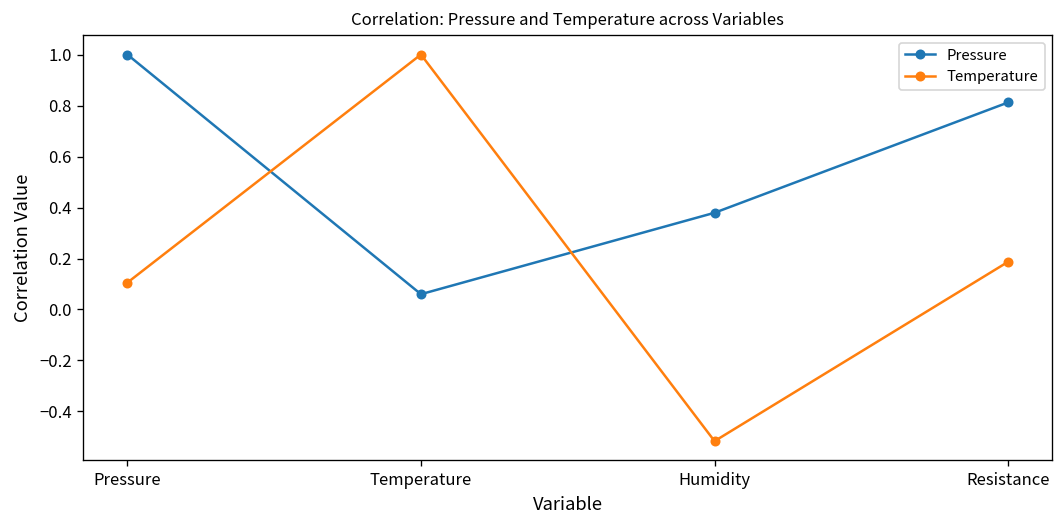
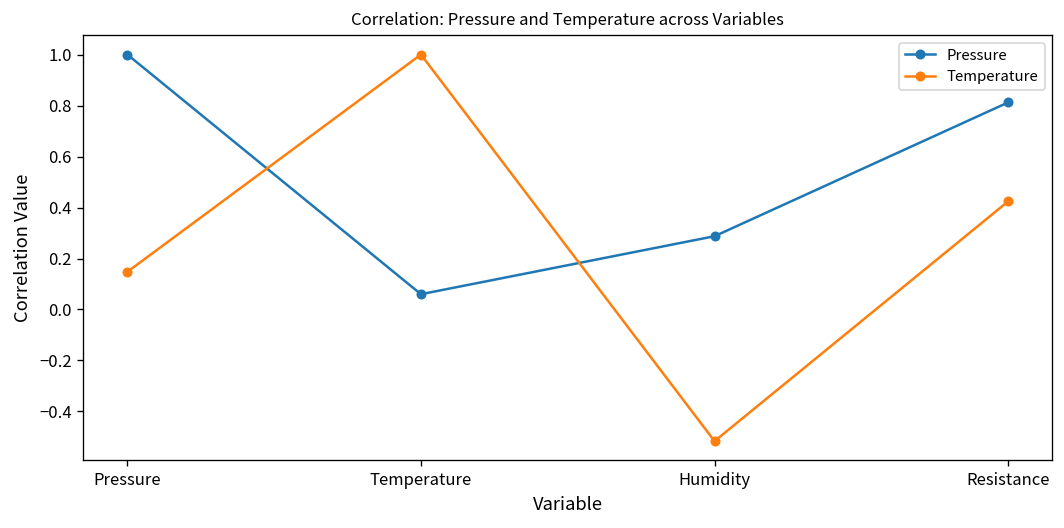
Temperature, Pressure: 0.11 -> 0.15
Pressure, Humidity: 0.38 -> 0.29
Temperature, Resistance: 0.19 -> 0.42
